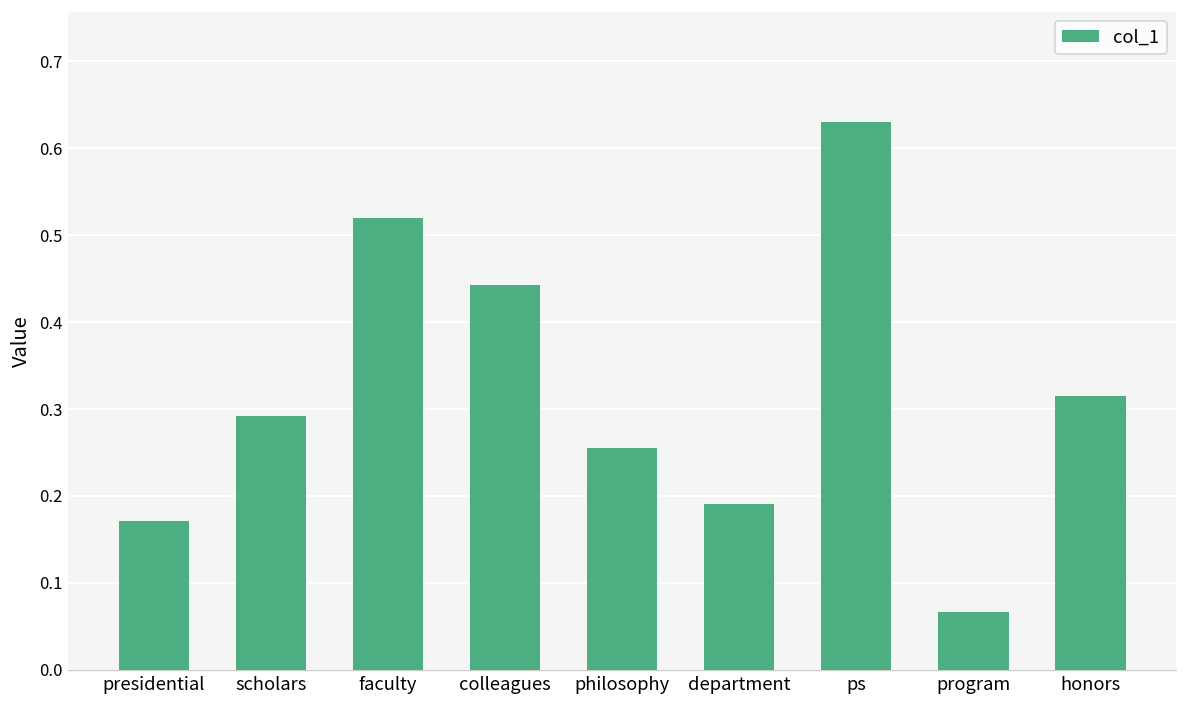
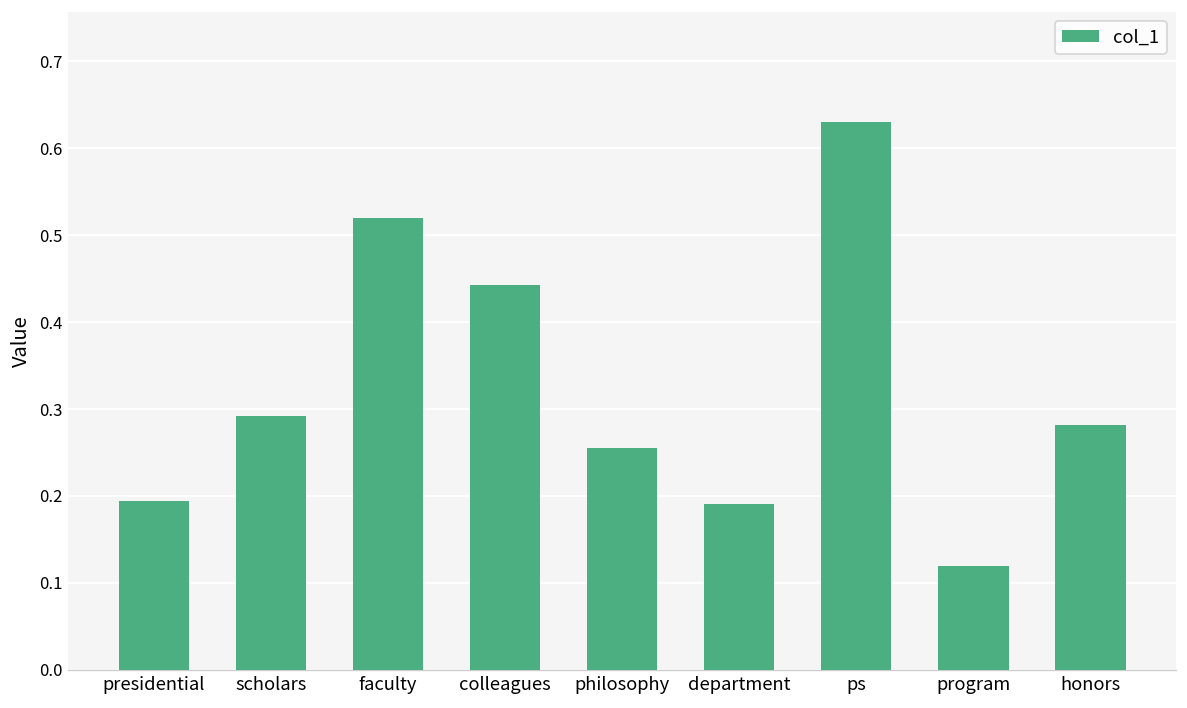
presidential: 0.17 -> 0.19
program: 0.07 -> 0.12
honors: 0.32 -> 0.28
